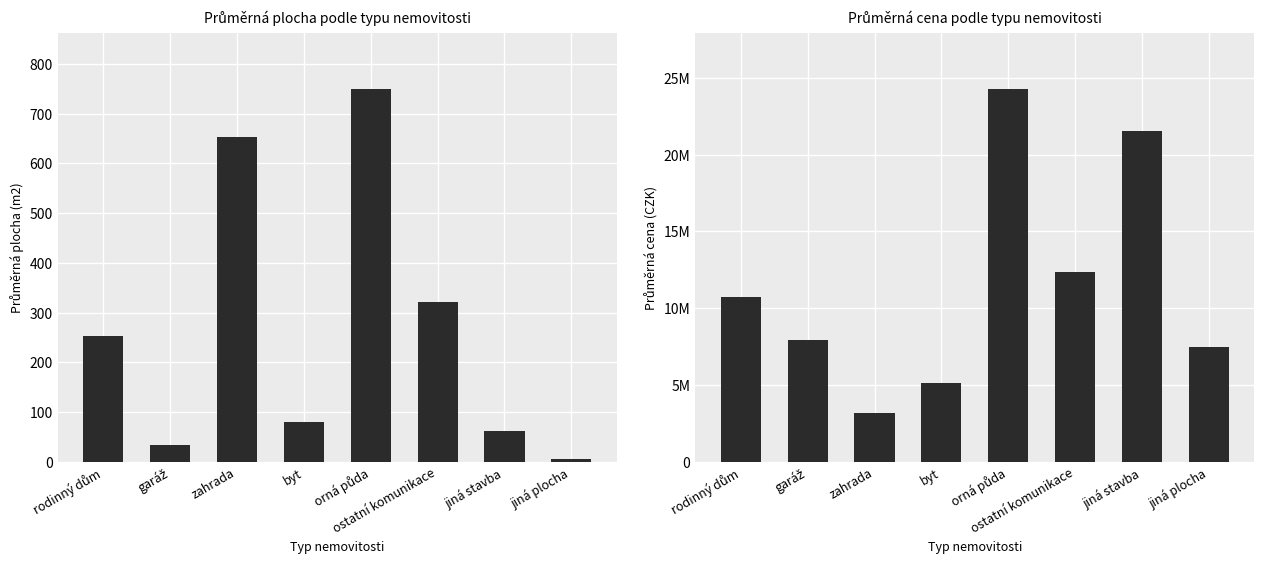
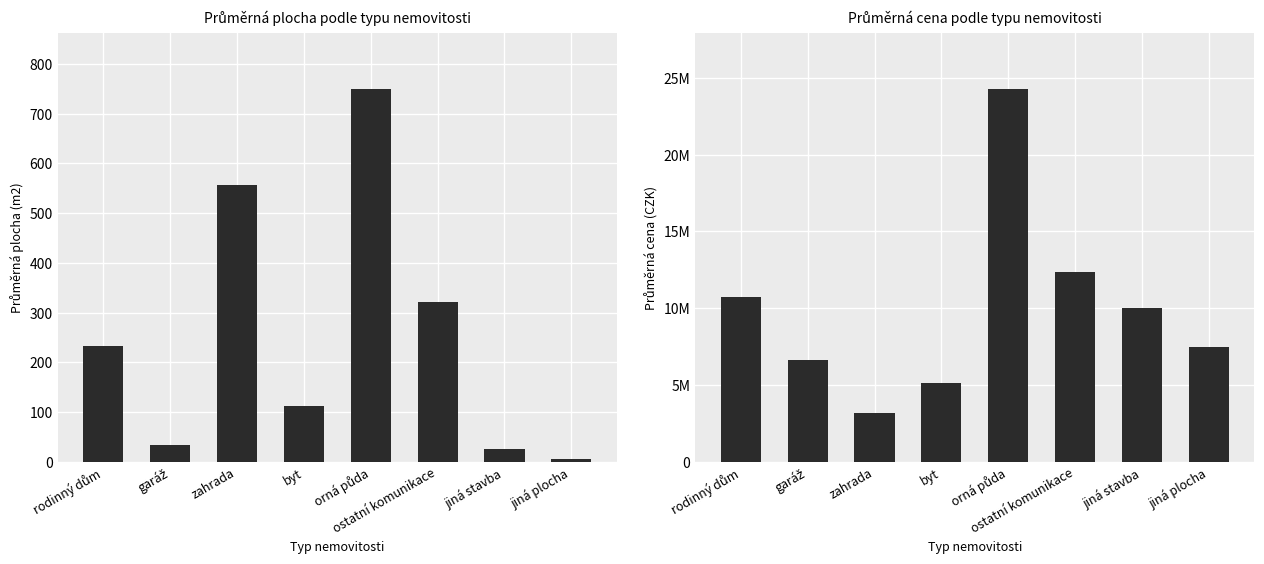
Průměrná plocha podle typu nemovitosti, rodinný dům: 250 -> 230
Průměrná plocha podle typu nemovitosti, zahrada: 650 -> 560
Průměrná plocha podle typu nemovitosti, byt: 80 -> 110
Průměrná plocha podle typu nemovitosti, jiná stavba: 60 -> 30
Průměrná cena podle typu nemovitosti, garáž: 8000000 -> 6600000
Průměrná cena podle typu nemovitosti, jiná stavba: 21500000 -> 10000000
